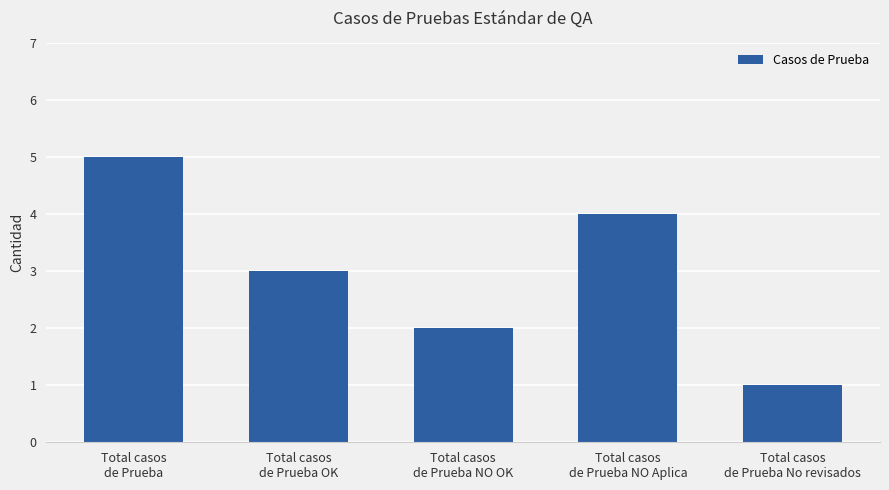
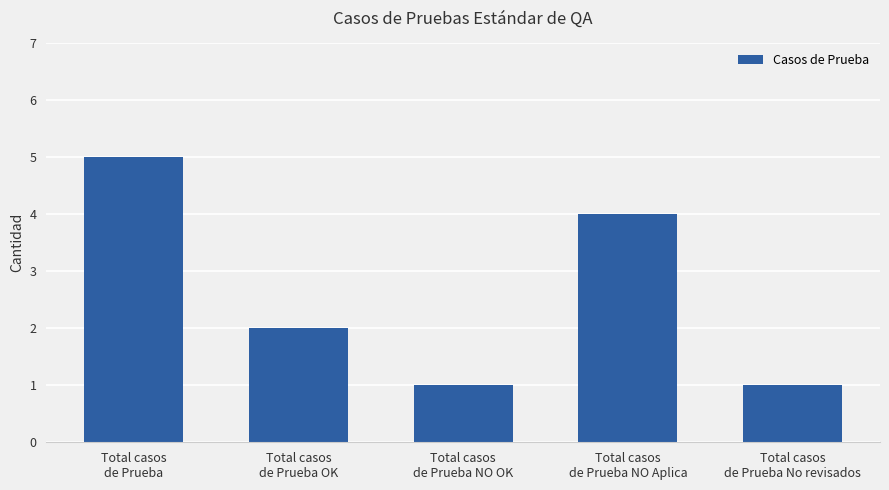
Total casos de Prueba OK: 3 -> 2
Total casos de Prueba NO OK: 2 -> 1
